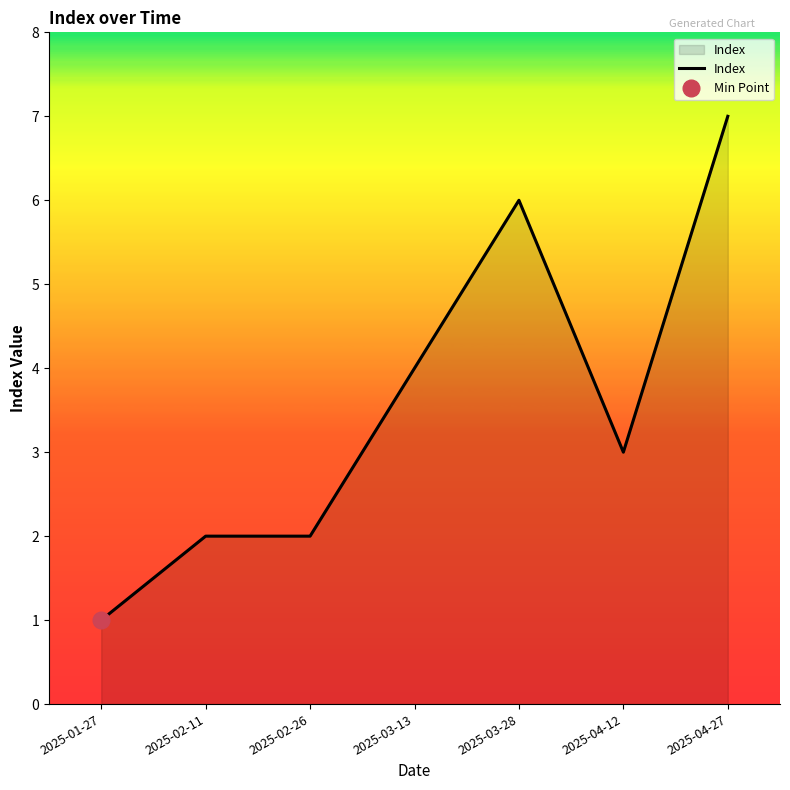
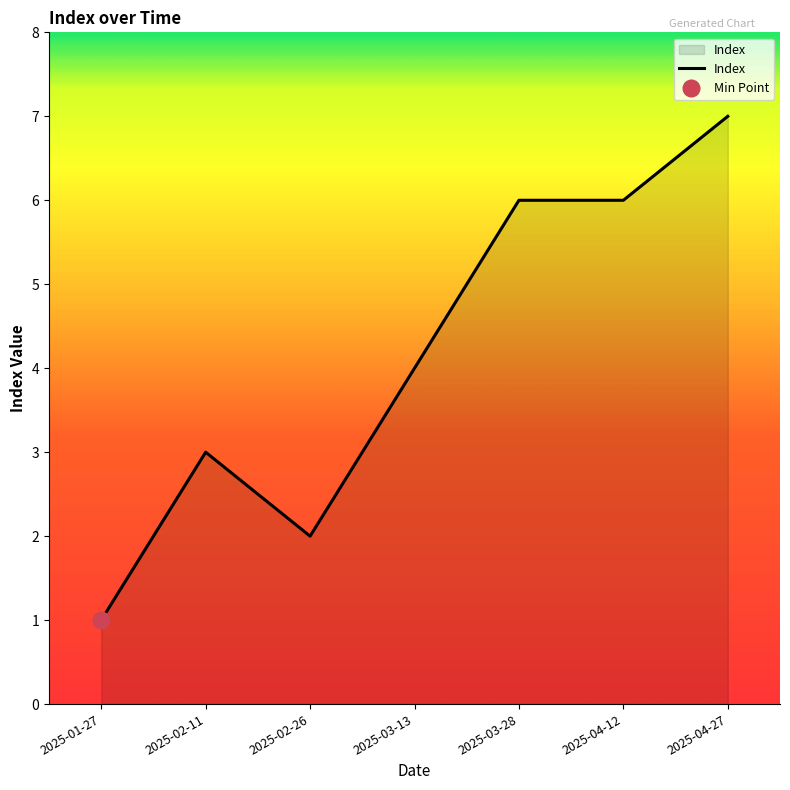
Index, 2025-02-11: 2 -> 3
Index, 2025-04-12: 3 -> 6
